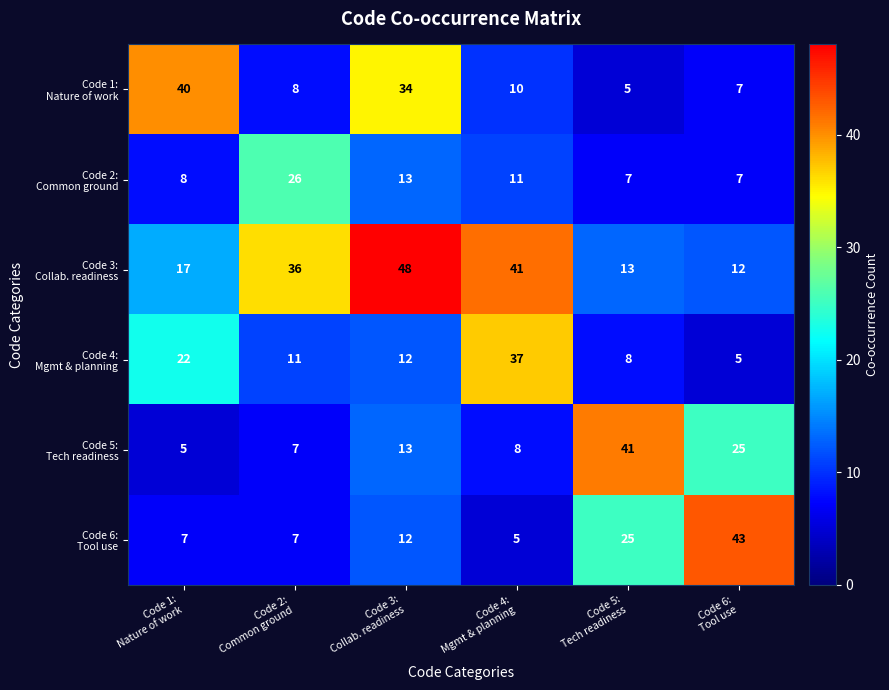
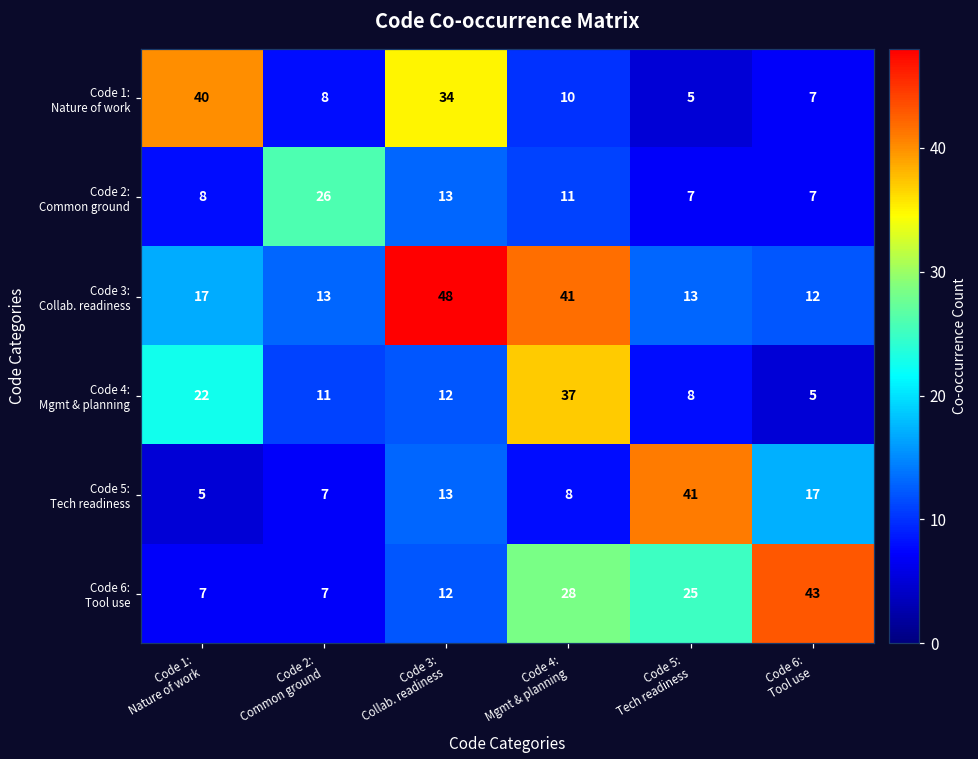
Code 3: Collab. readiness, Code 2: Common ground: 36 -> 13
Code 5: Tech readiness, Code 6: Tool use: 25 -> 17
Code 6: Tool use, Code 4: Mgmt & planning: 5 -> 28
